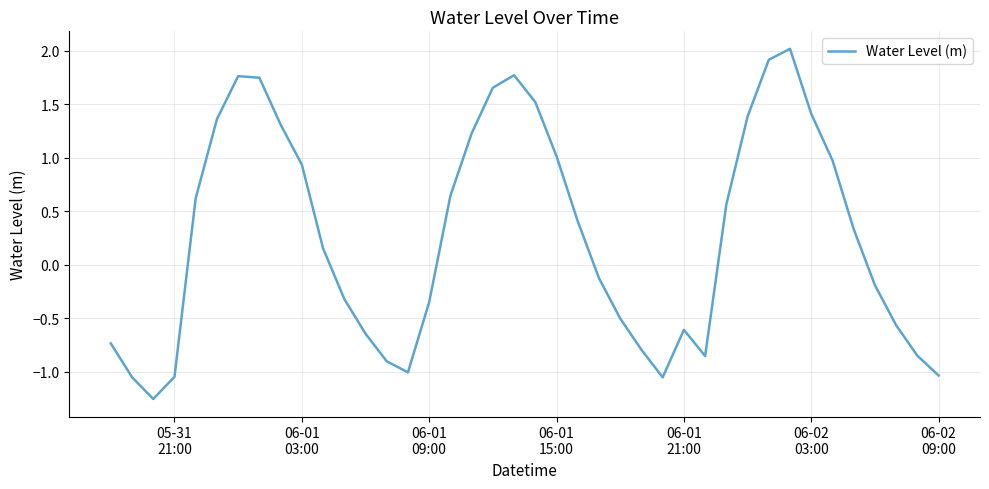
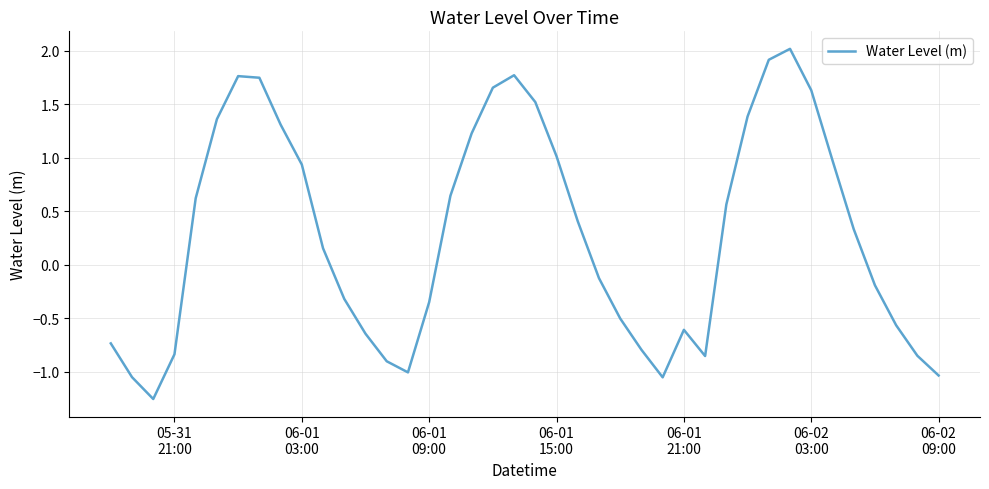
05-31 21:00: -1.05 -> -0.84
06-02 03:00: 1.41 -> 1.63
